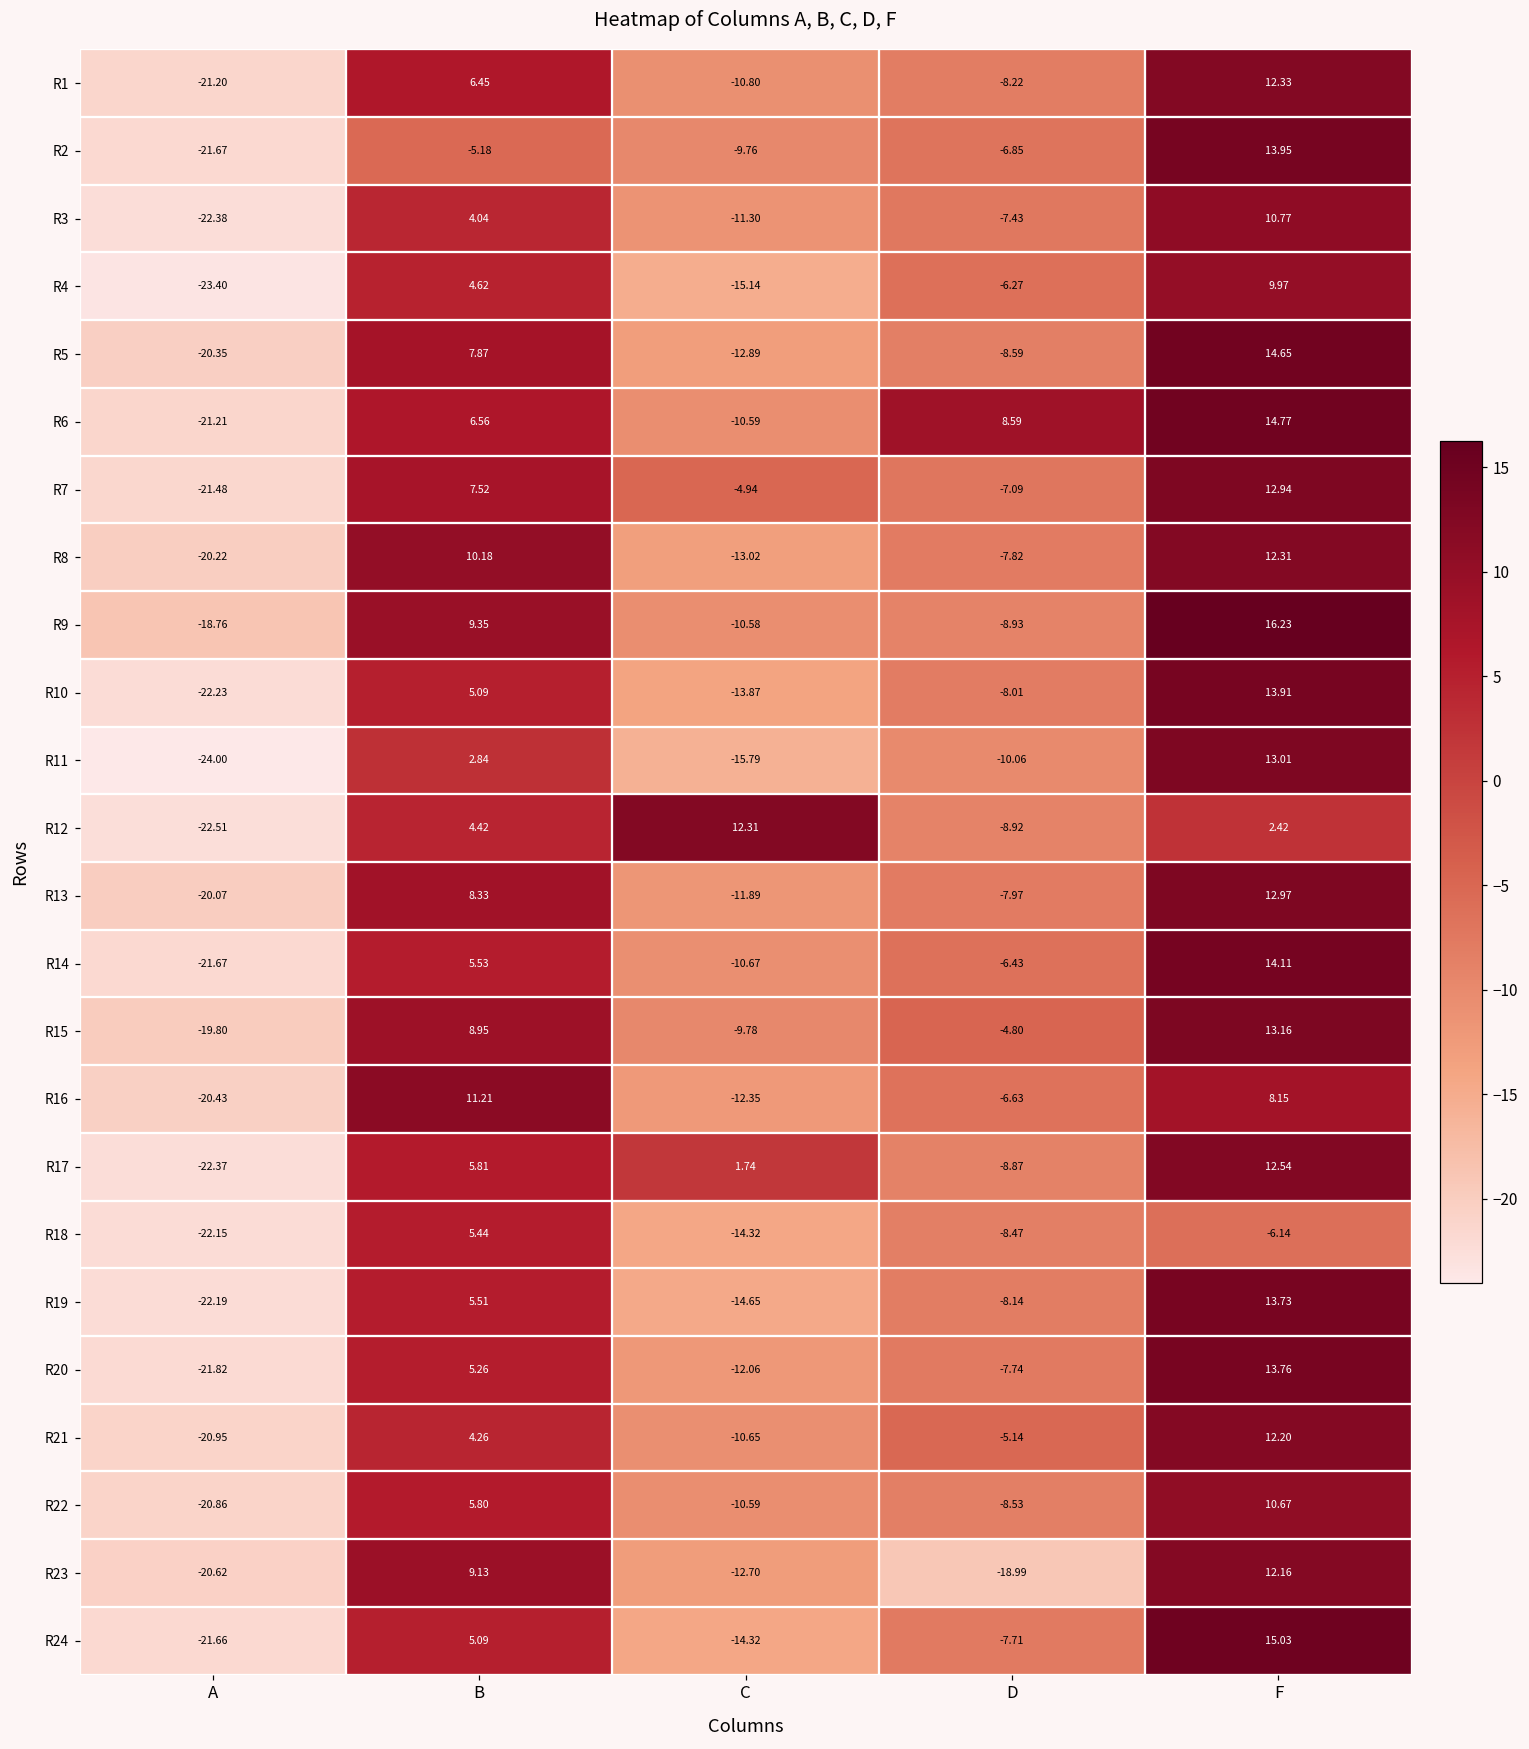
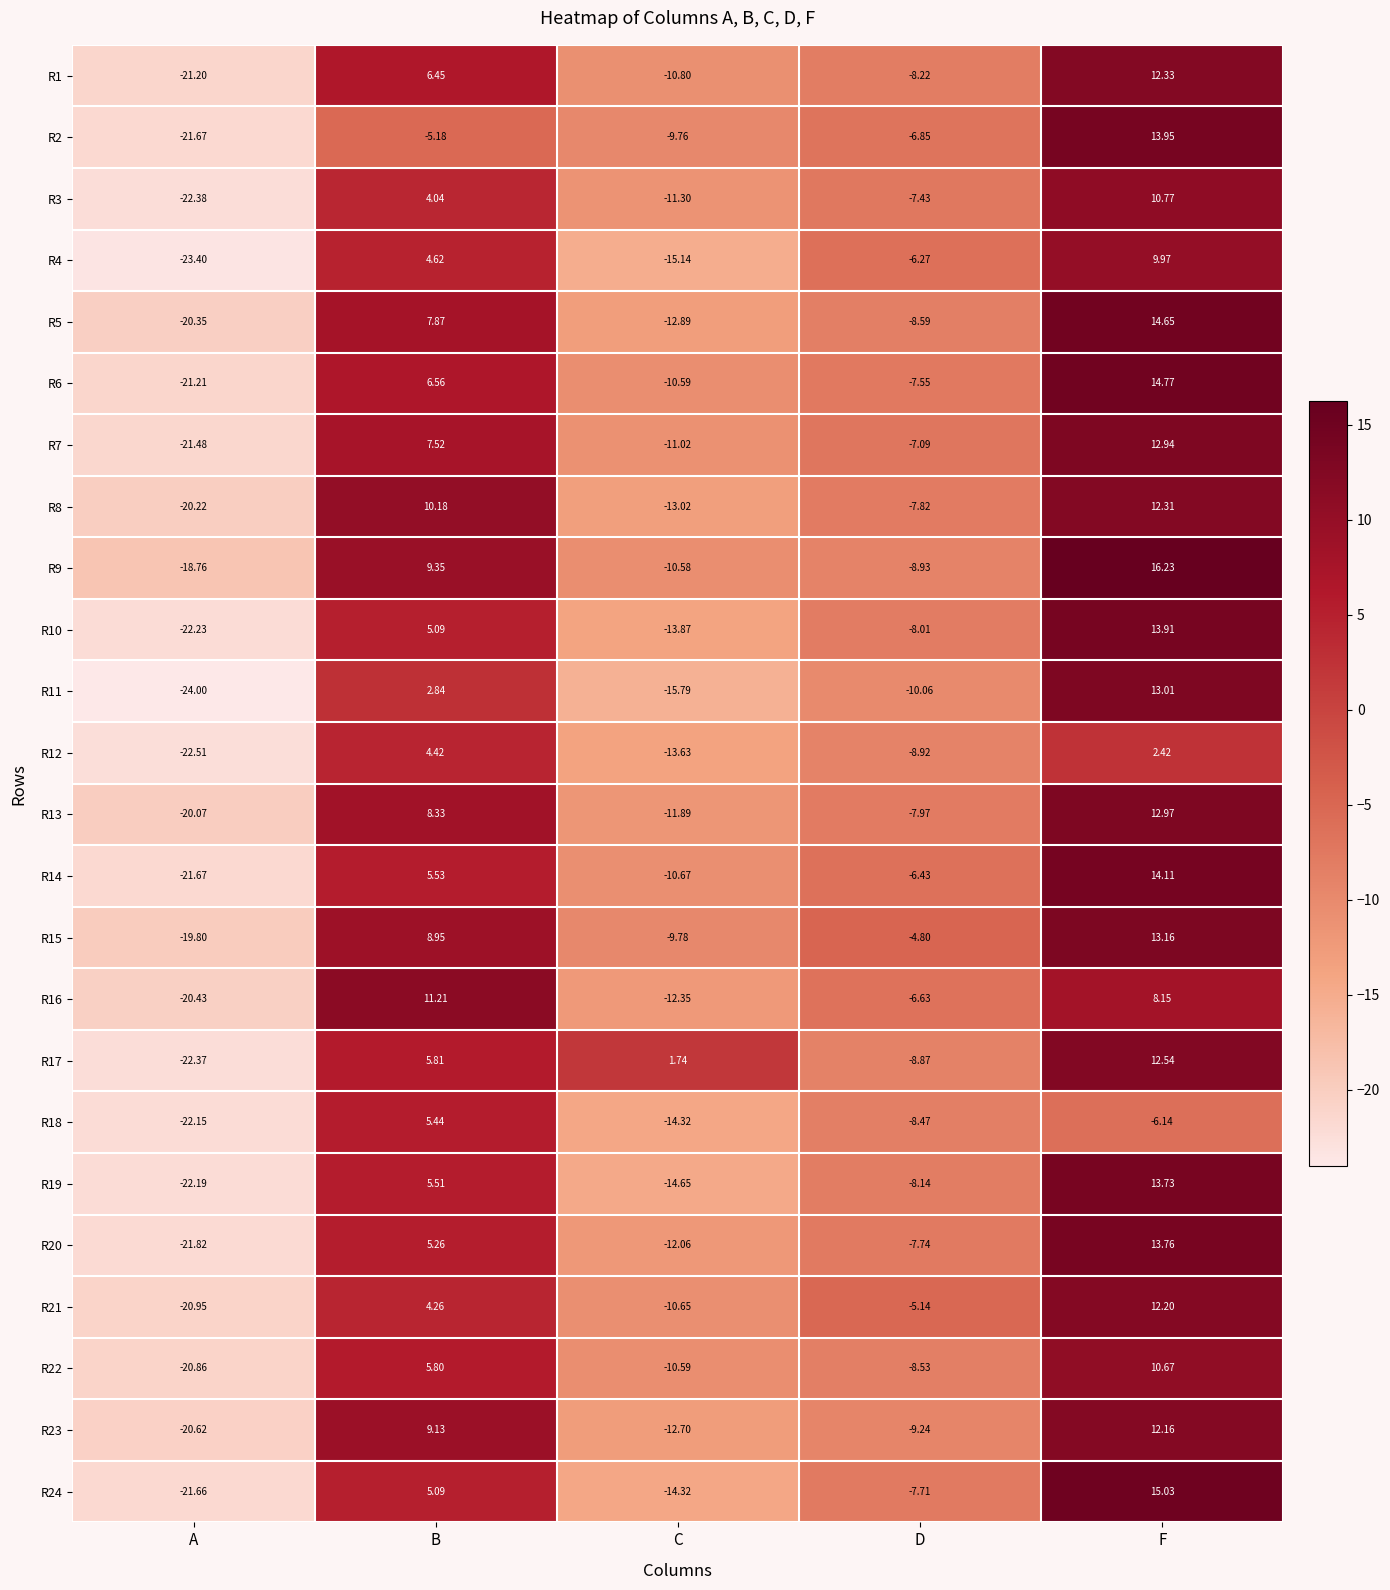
R6, D: 8.59 -> -7.55
R7, C: -4.94 -> -11.02
R12, C: 12.31 -> -13.63
R23, D: -18.99 -> -9.24
